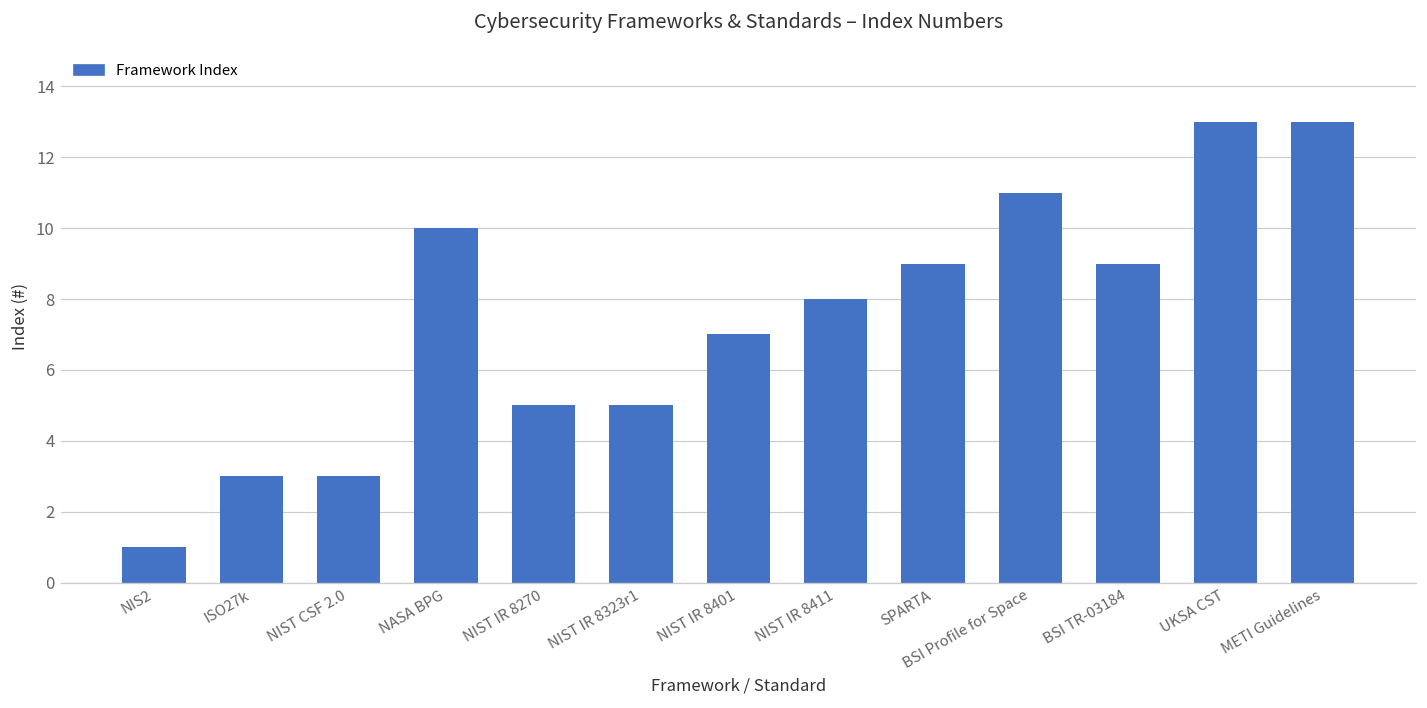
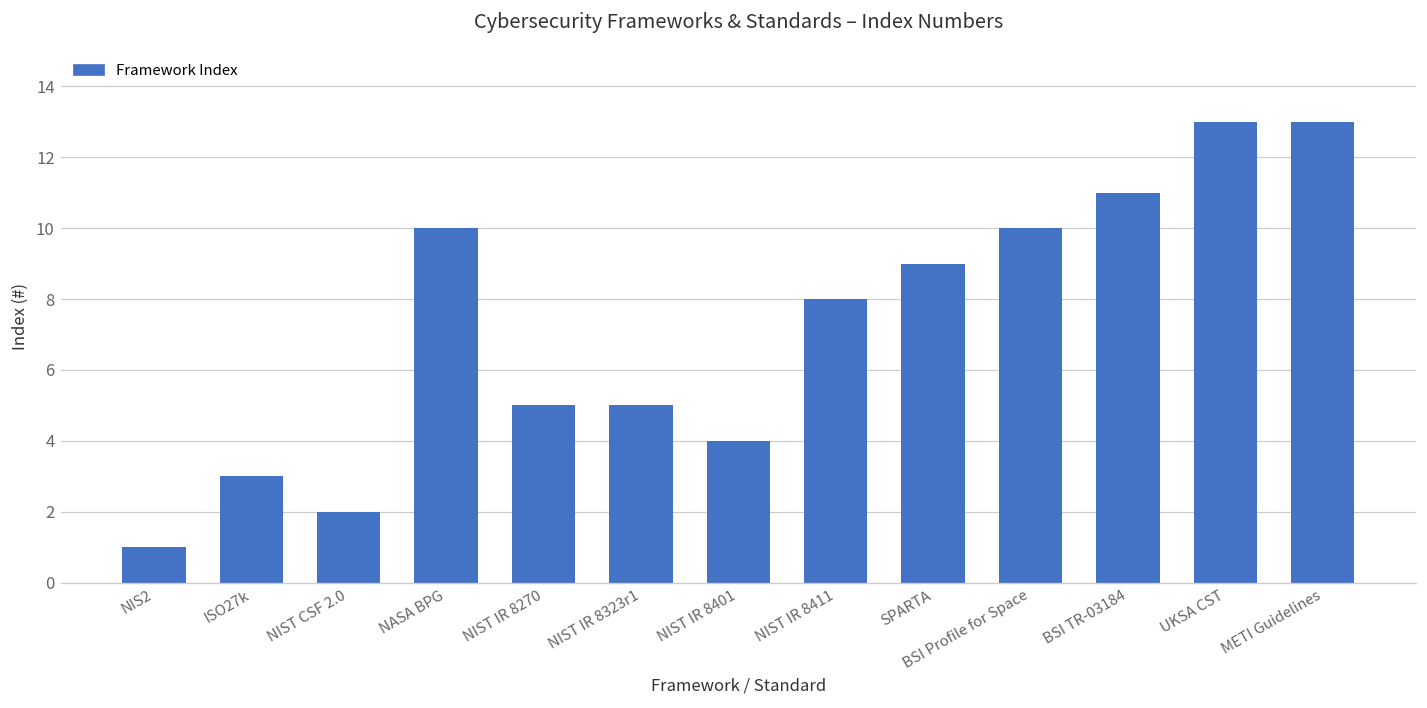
NIST CSF 2.0: 3 -> 2
NIST IR 8401: 7 -> 4
BSI Profile for Space: 11 -> 10
BSI TR-03184: 9 -> 11
